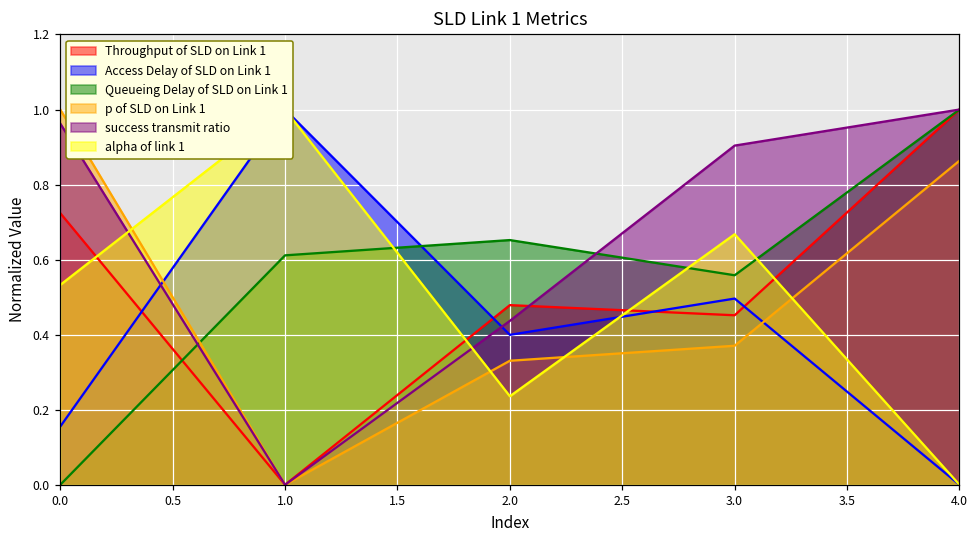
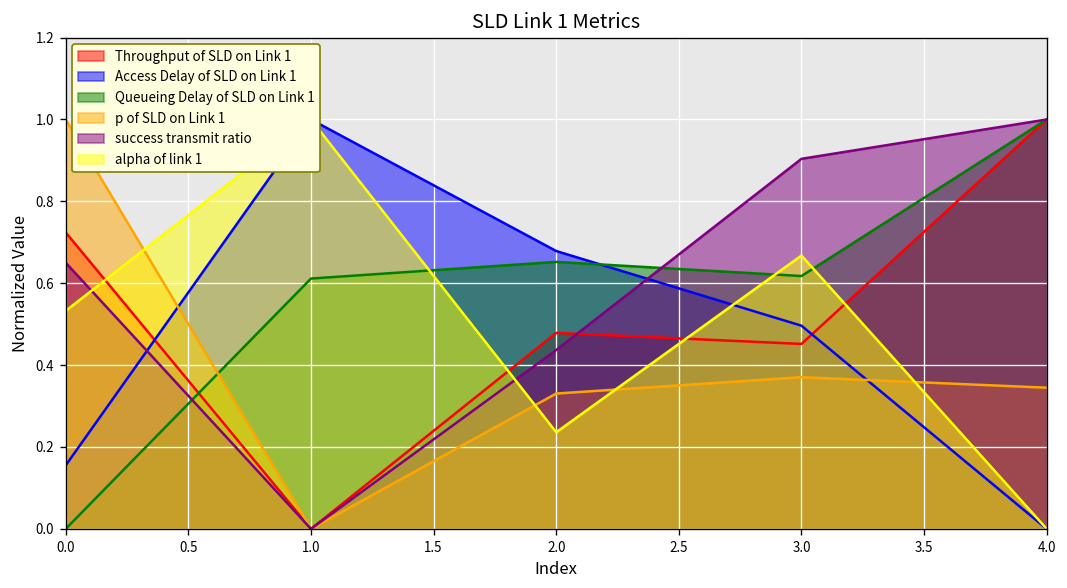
success transmit ratio, 0.0: 0.96 -> 0.65
Access Delay of SLD on Link 1, 2.0: 0.40 -> 0.68
Queueing Delay of SLD on Link 1, 3.0: 0.56 -> 0.62
p of SLD on Link 1, 4.0: 0.86 -> 0.34
